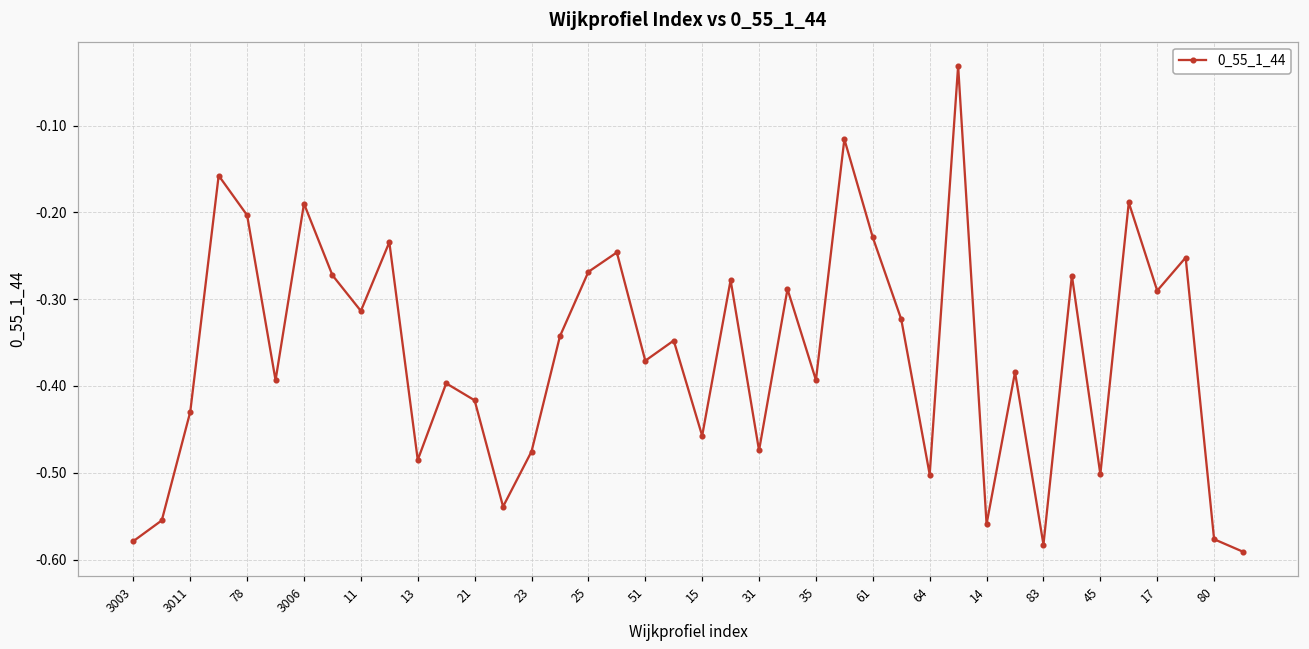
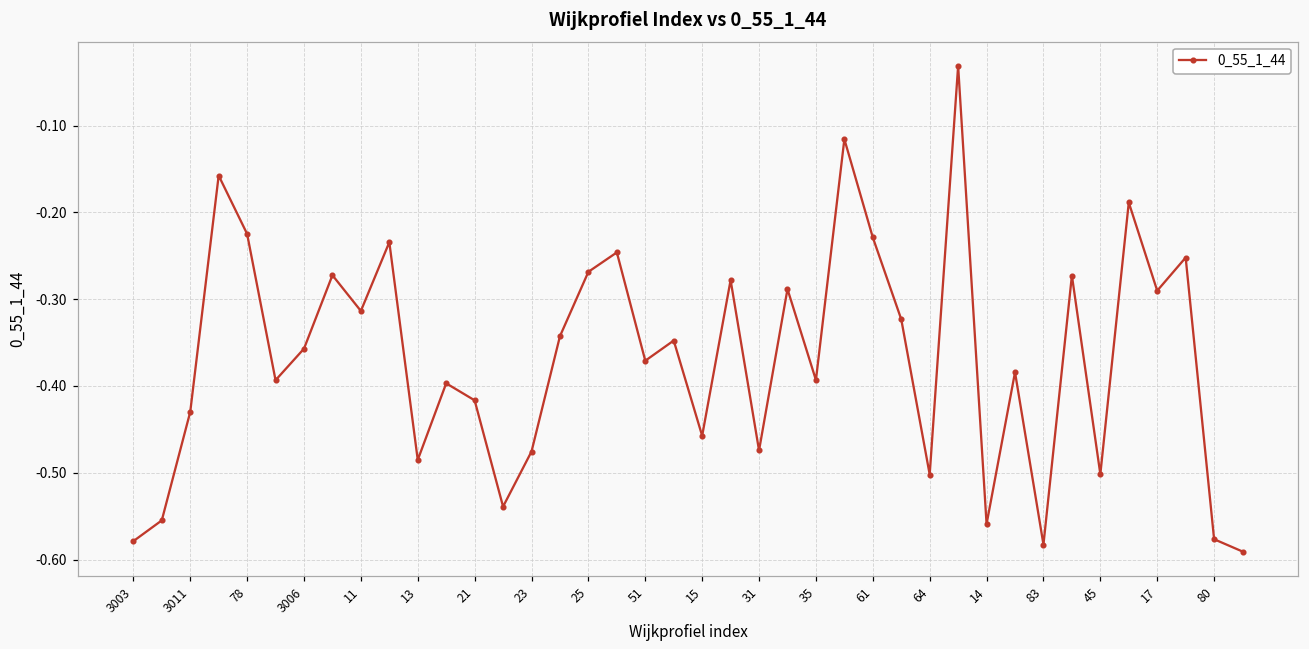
78: -0.20 -> -0.22
3006: -0.19 -> -0.36
